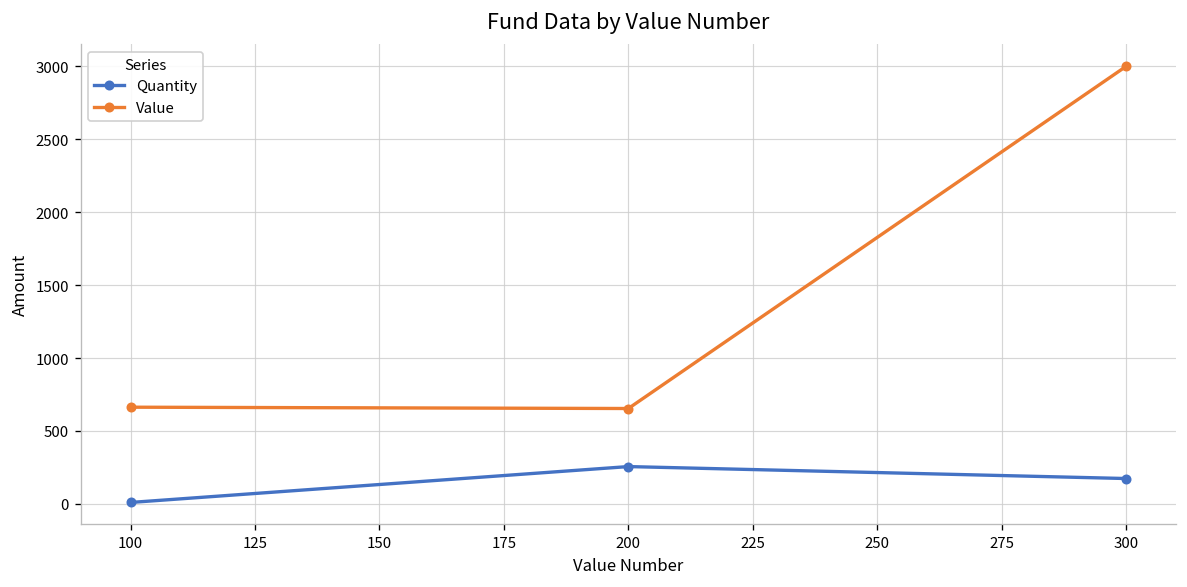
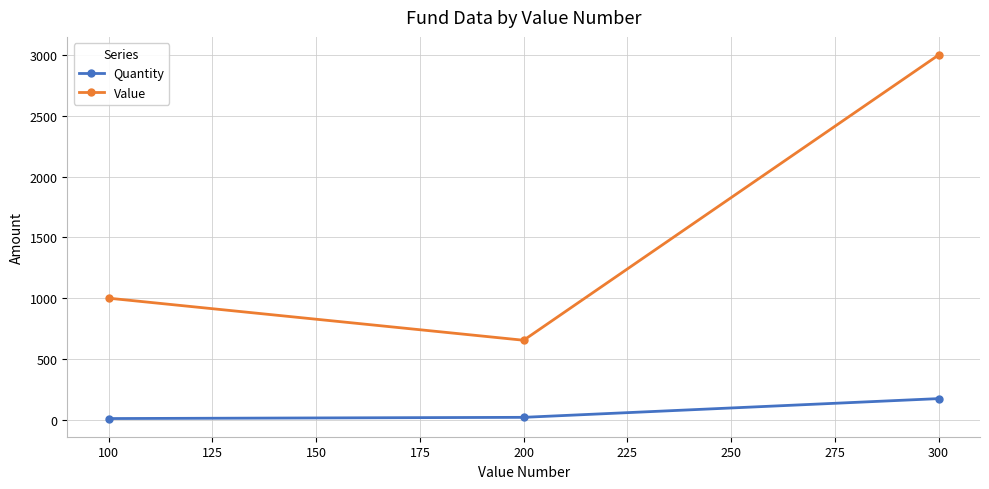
Value, 100: 660 -> 1000
Quantity, 200: 260 -> 20
